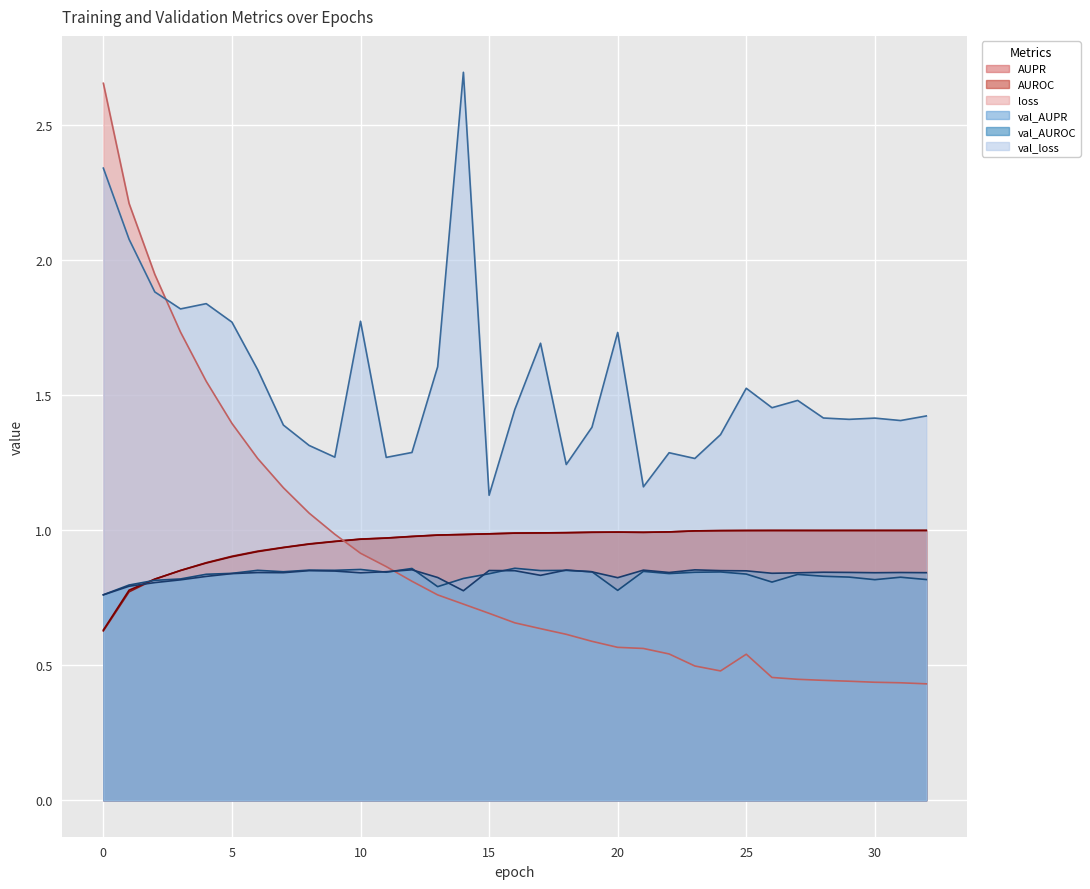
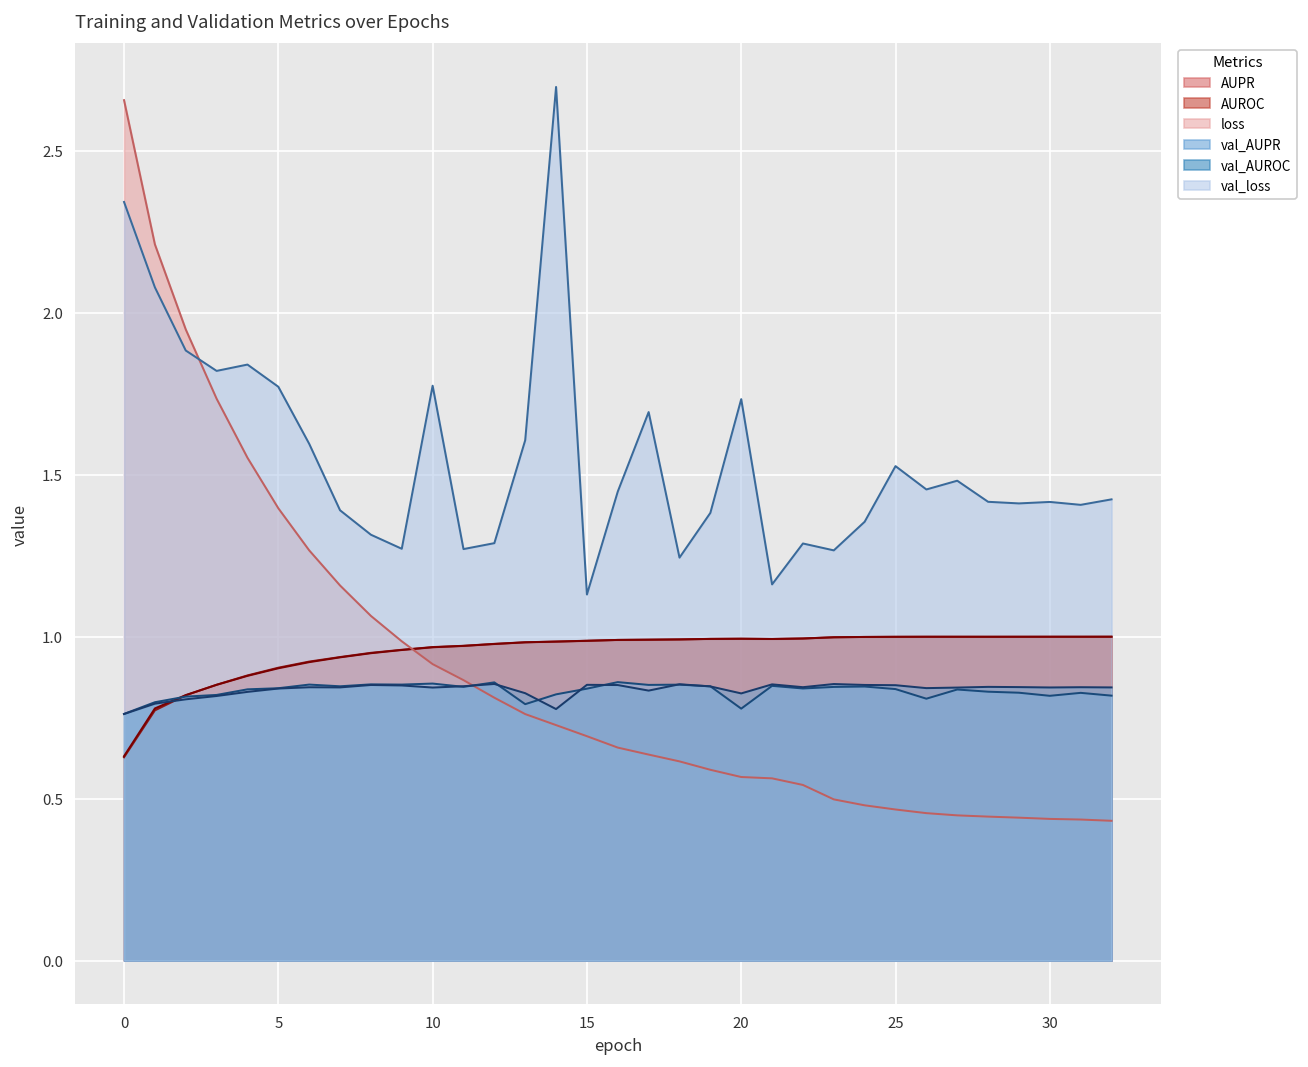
loss, 25: 0.54 -> 0.47
